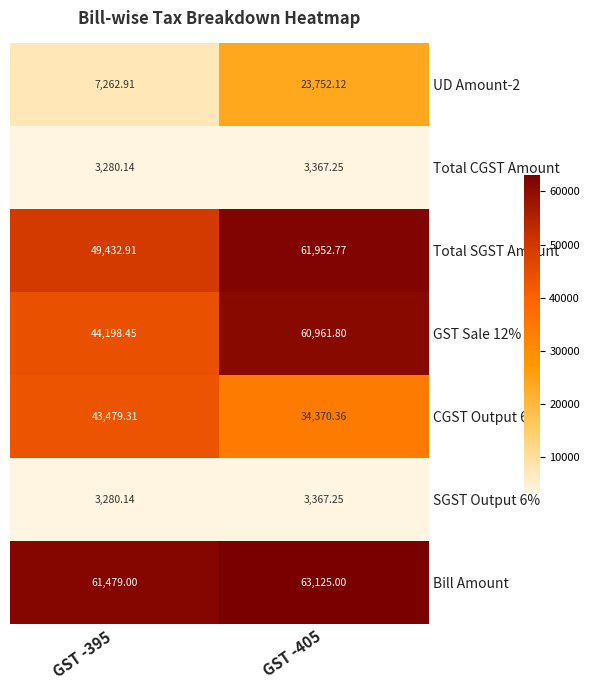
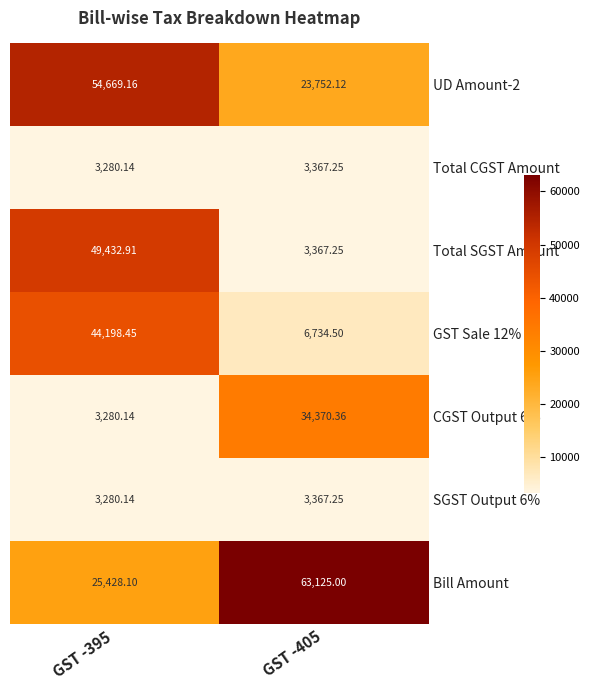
UD Amount-2, GST -395: 7,262.91 -> 54,669.16
Total SGST Amount, GST -405: 61,952.77 -> 3,367.25
GST Sale 12%, GST -405: 60,961.80 -> 6,734.50
CGST Output 6%, GST -395: 43,479.31 -> 3,280.14
Bill Amount, GST -395: 61,479.00 -> 25,428.10
